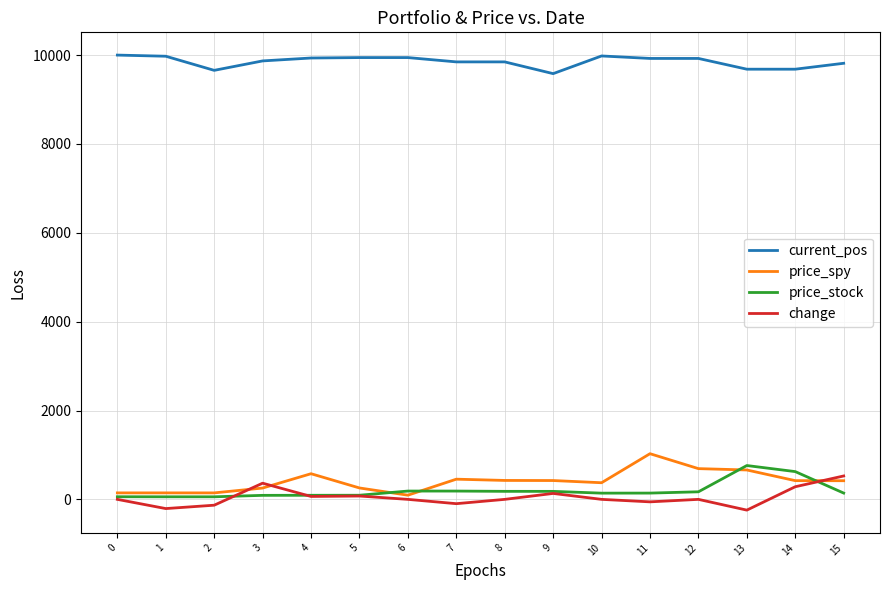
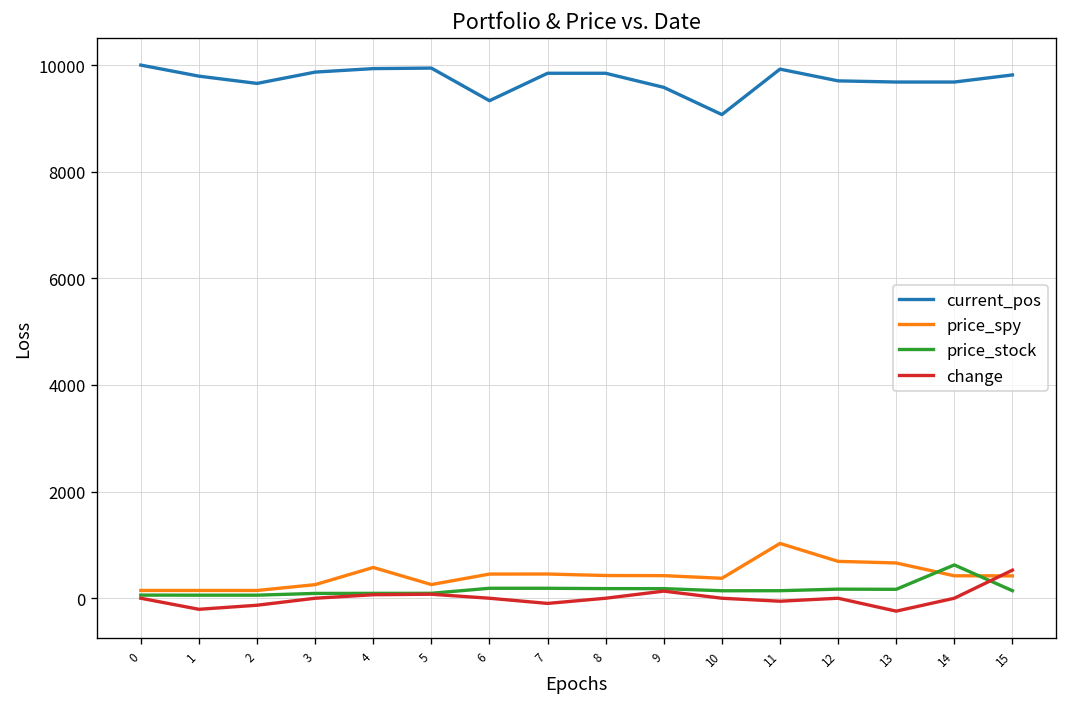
current_pos, 1: 10000 -> 9800
change, 3: 400 -> 0
current_pos, 6: 9900 -> 9300
price_spy, 6: 100 -> 500
current_pos, 10: 10000 -> 9100
current_pos, 12: 9900 -> 9700
price_stock, 13: 800 -> 200
change, 14: 300 -> 0
